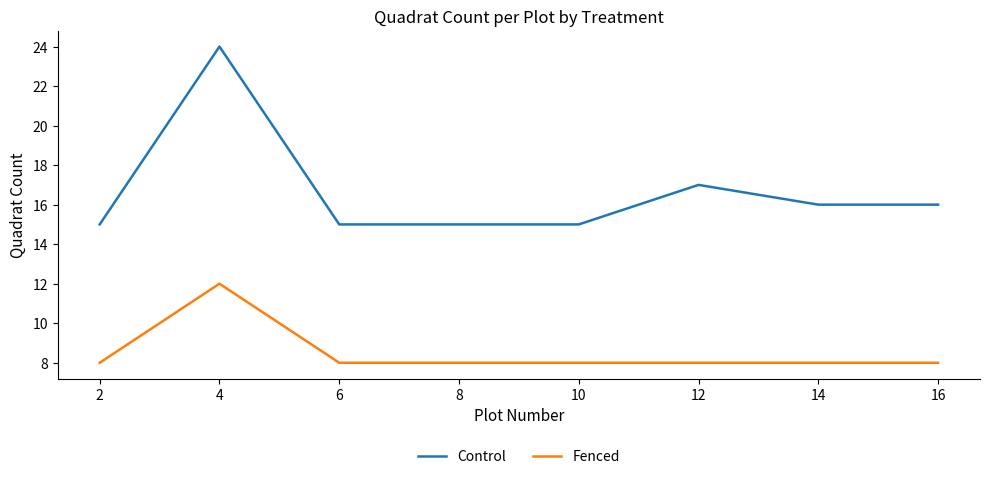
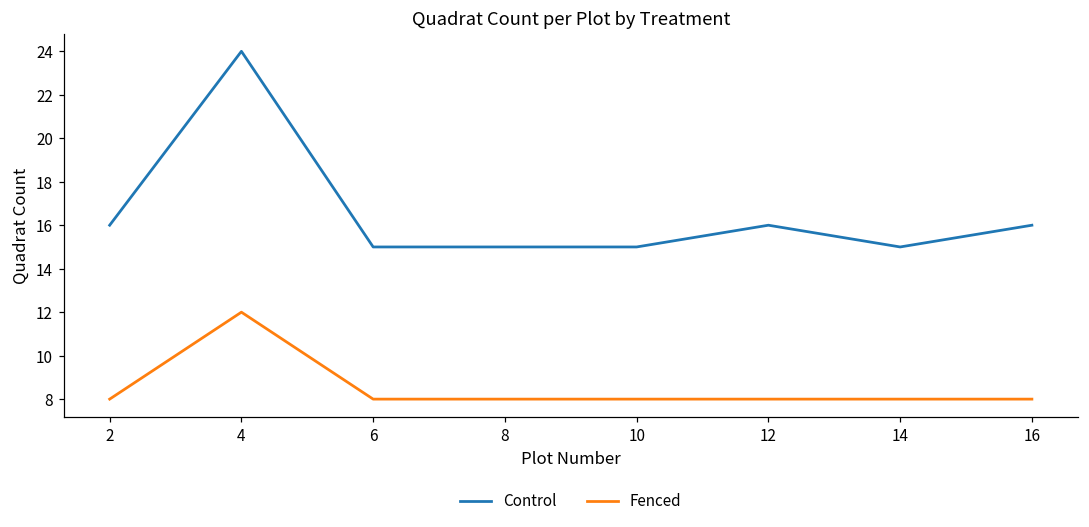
Control, 2: 15 -> 16
Control, 12: 17 -> 16
Control, 14: 16 -> 15
